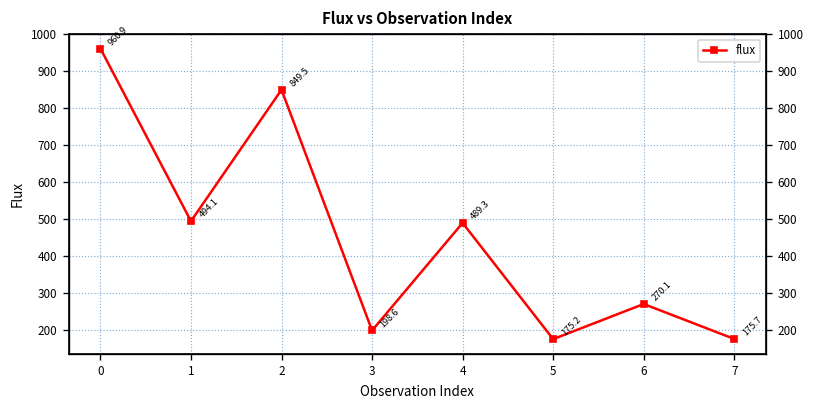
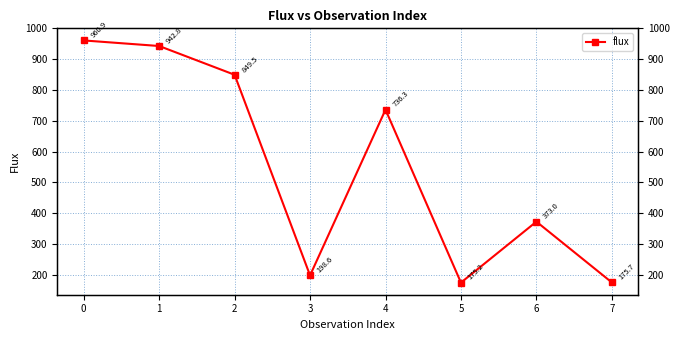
1: 494.1 -> 942.8
4: 489.3 -> 736.3
6: 270.1 -> 373.0
